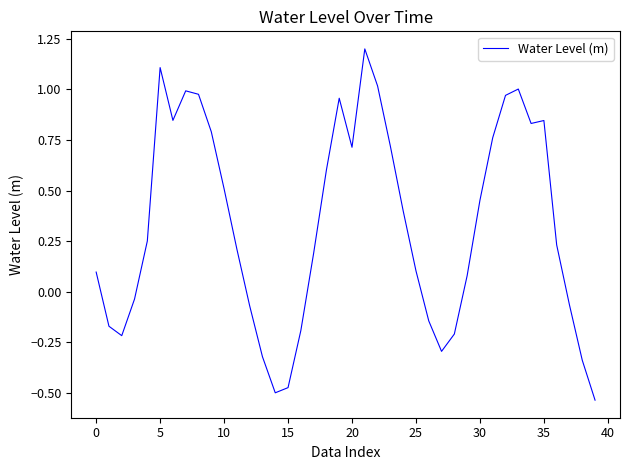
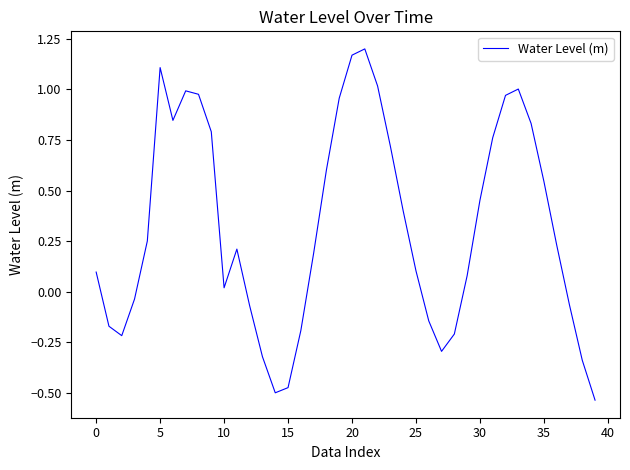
10: 0.51 -> 0.02
20: 0.71 -> 1.17
35: 0.85 -> 0.55
